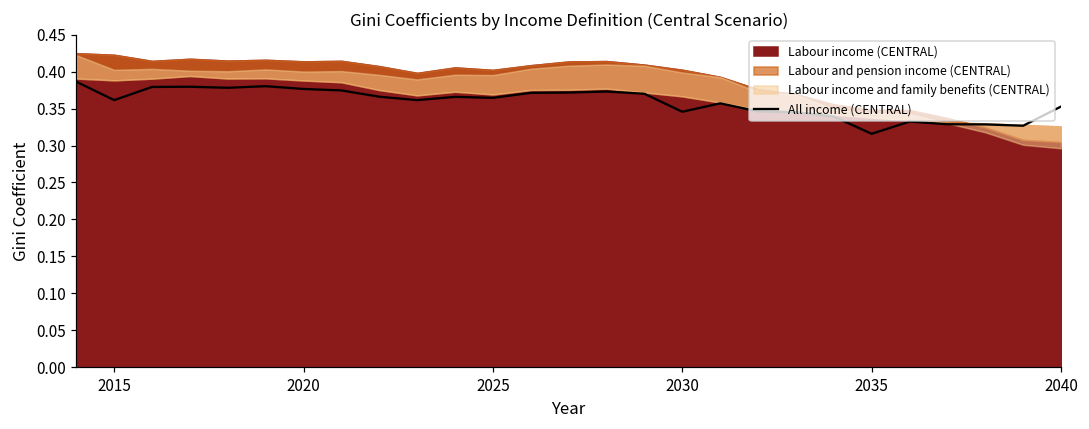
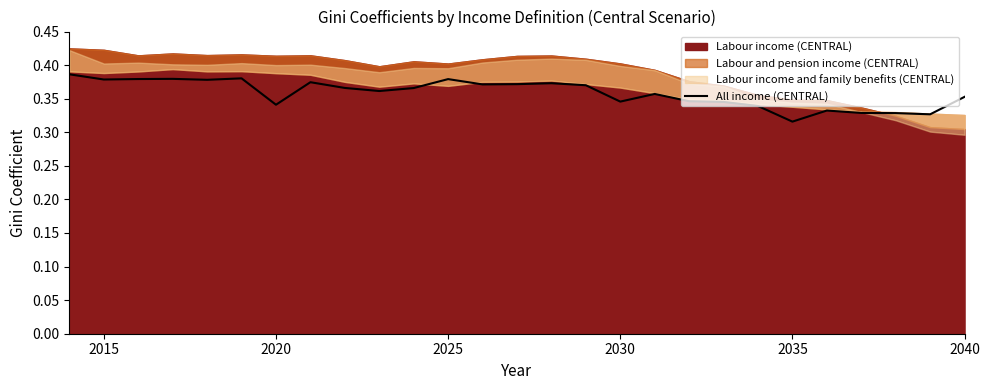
All income (CENTRAL), 2015: 0.36 -> 0.38
All income (CENTRAL), 2020: 0.38 -> 0.34
All income (CENTRAL), 2025: 0.36 -> 0.38
